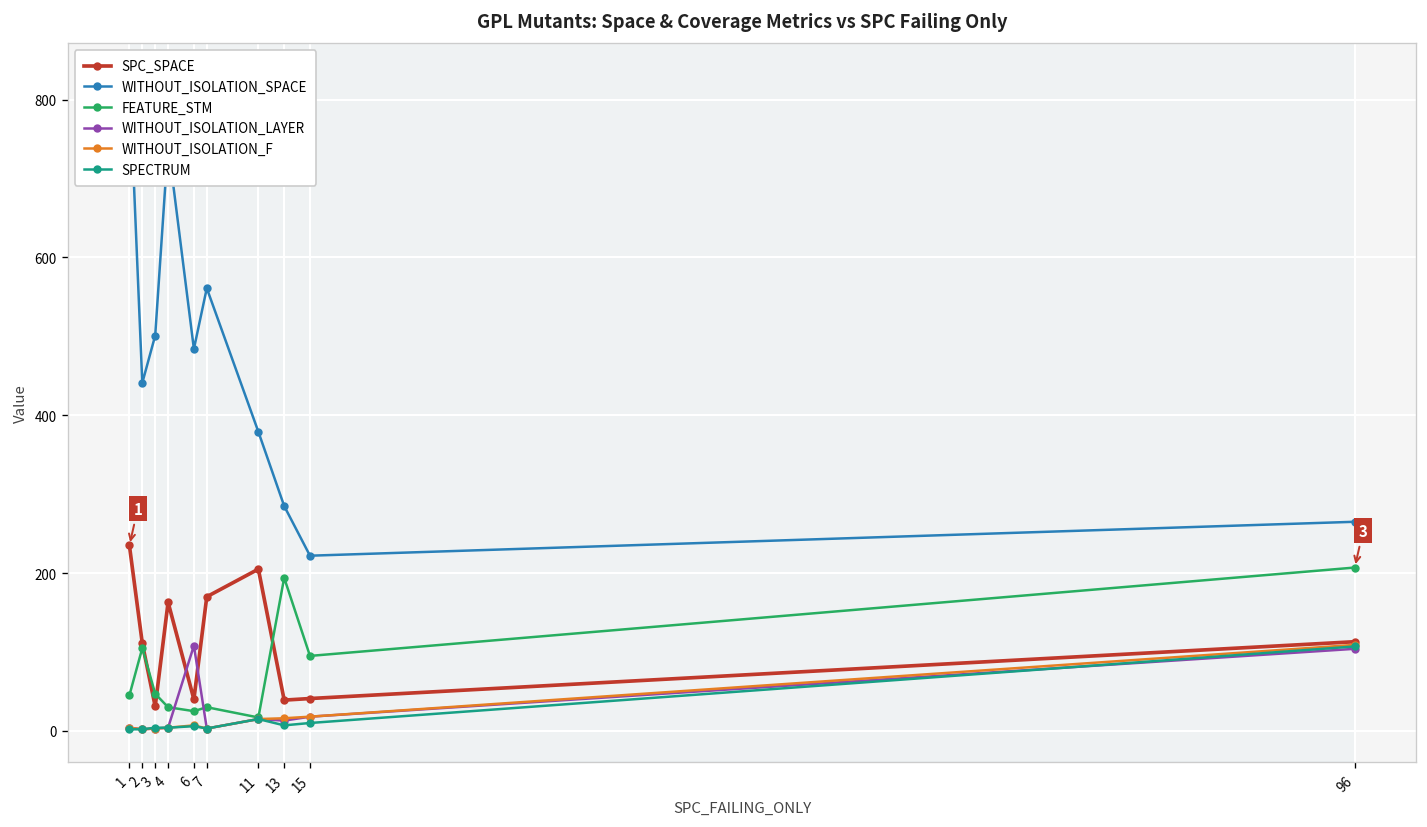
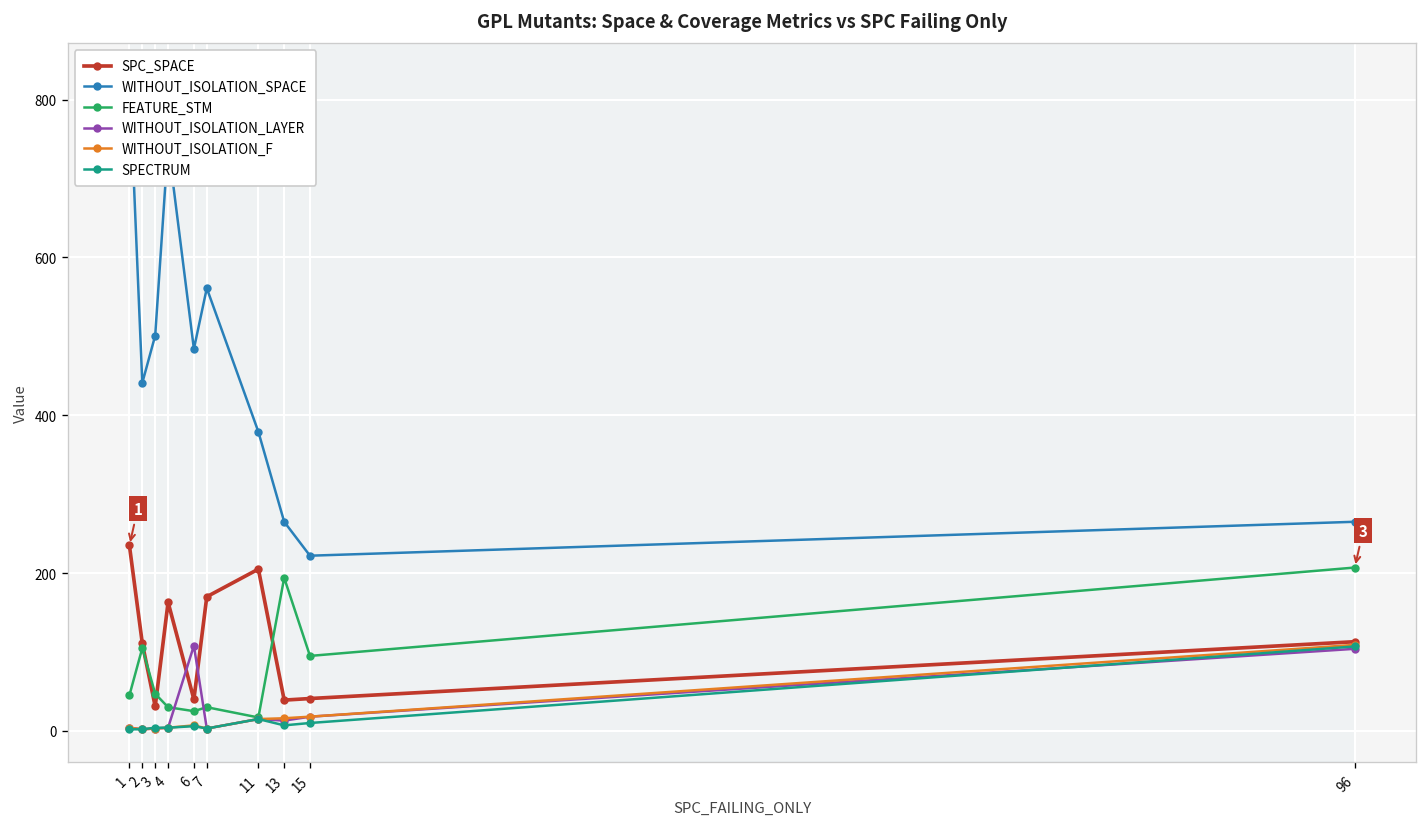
WITHOUT_ISOLATION_SPACE, 13: 290 -> 270
